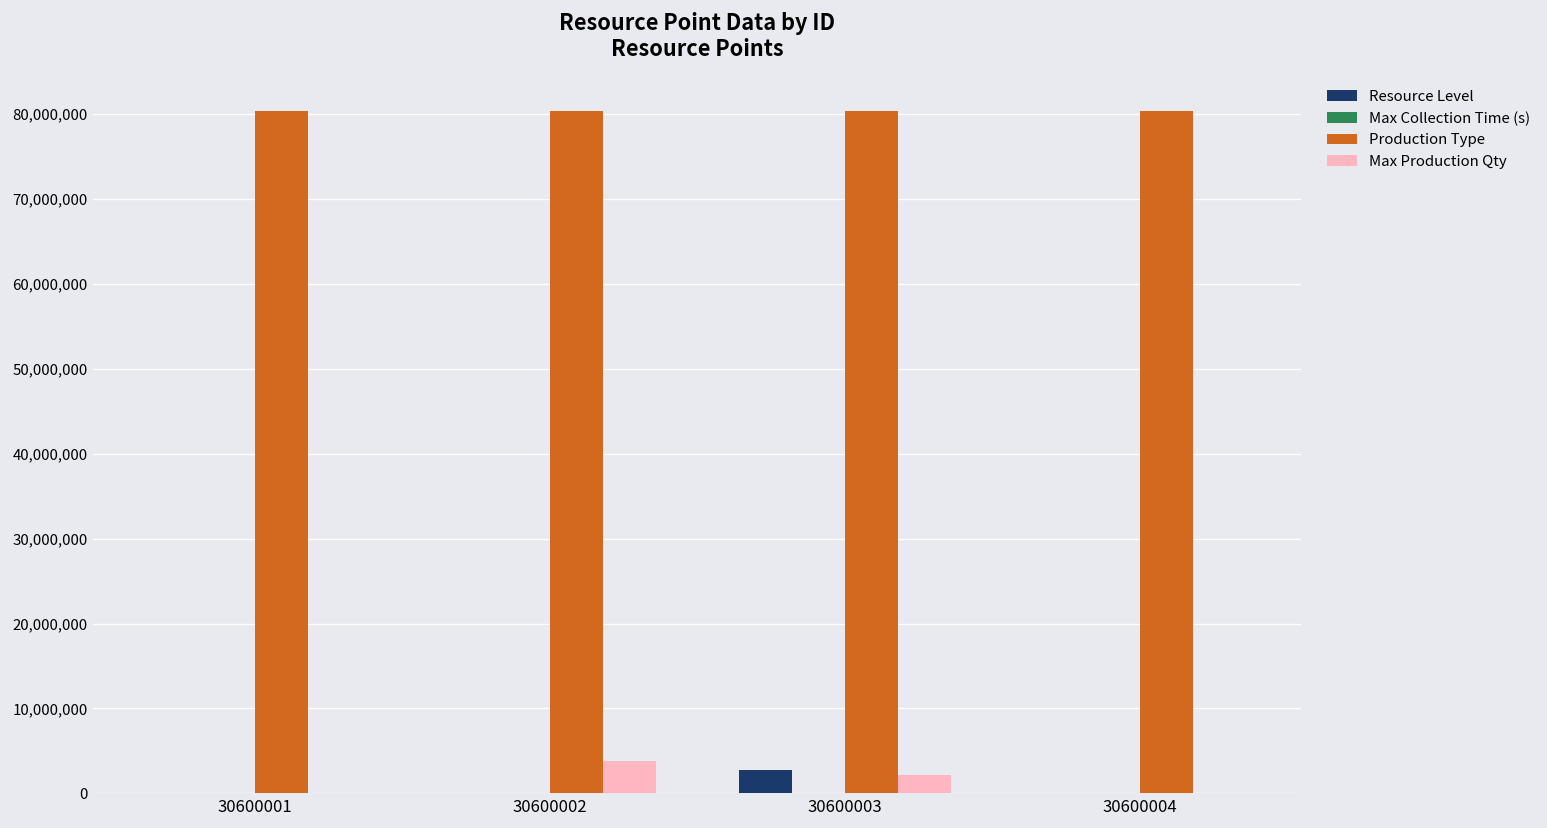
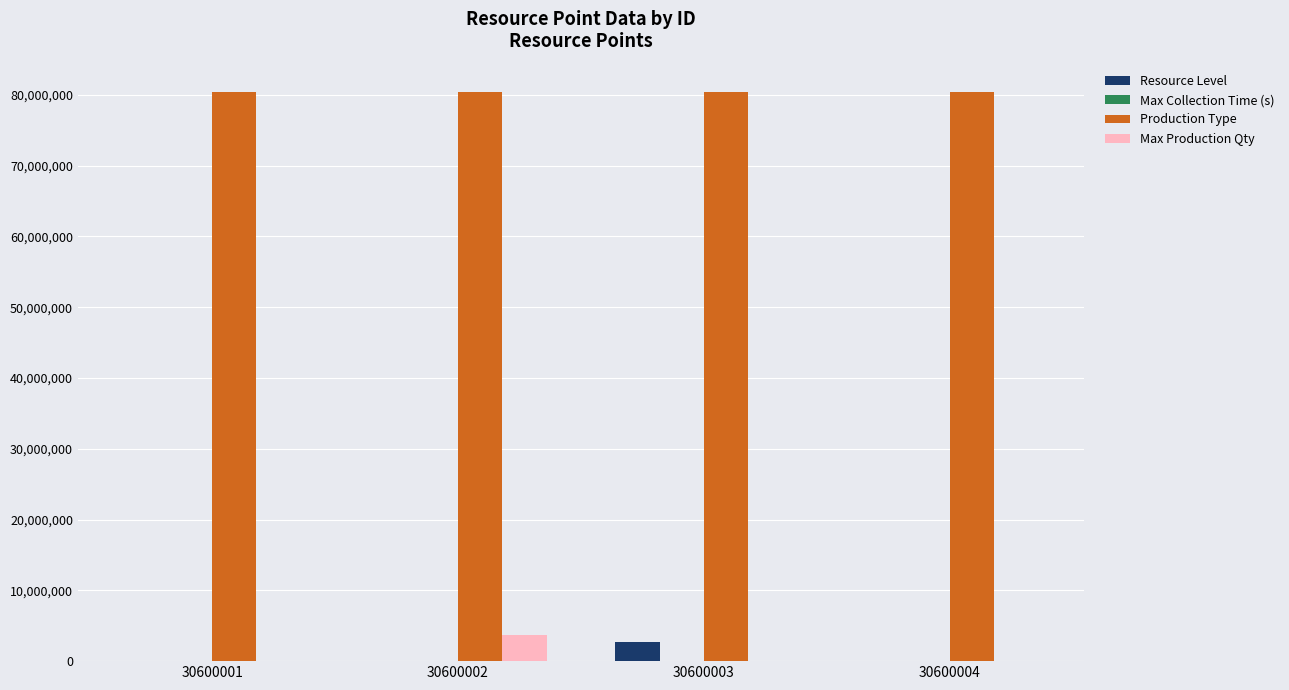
Max Production Qty, 30600003: 2,000,000 -> 0
